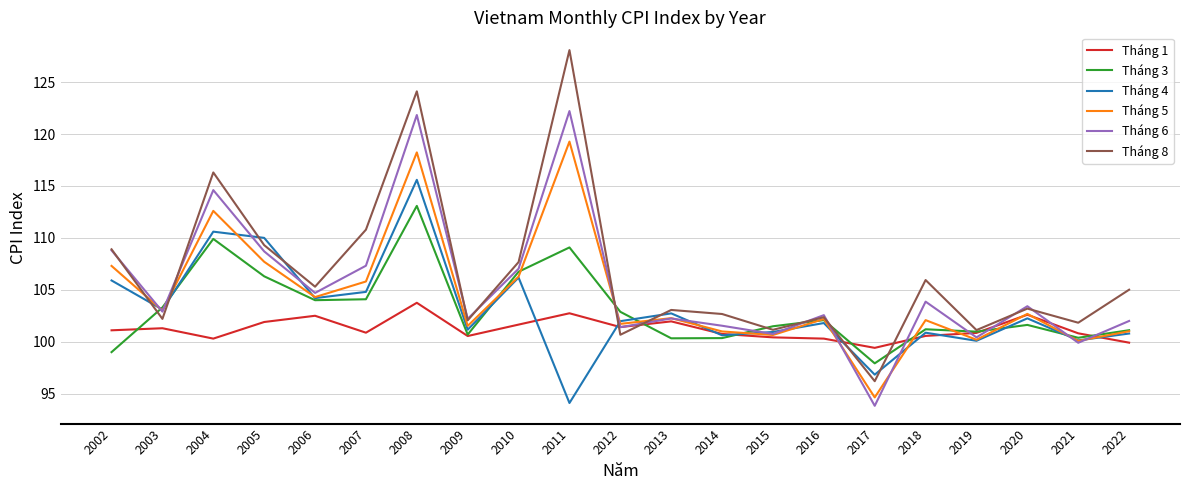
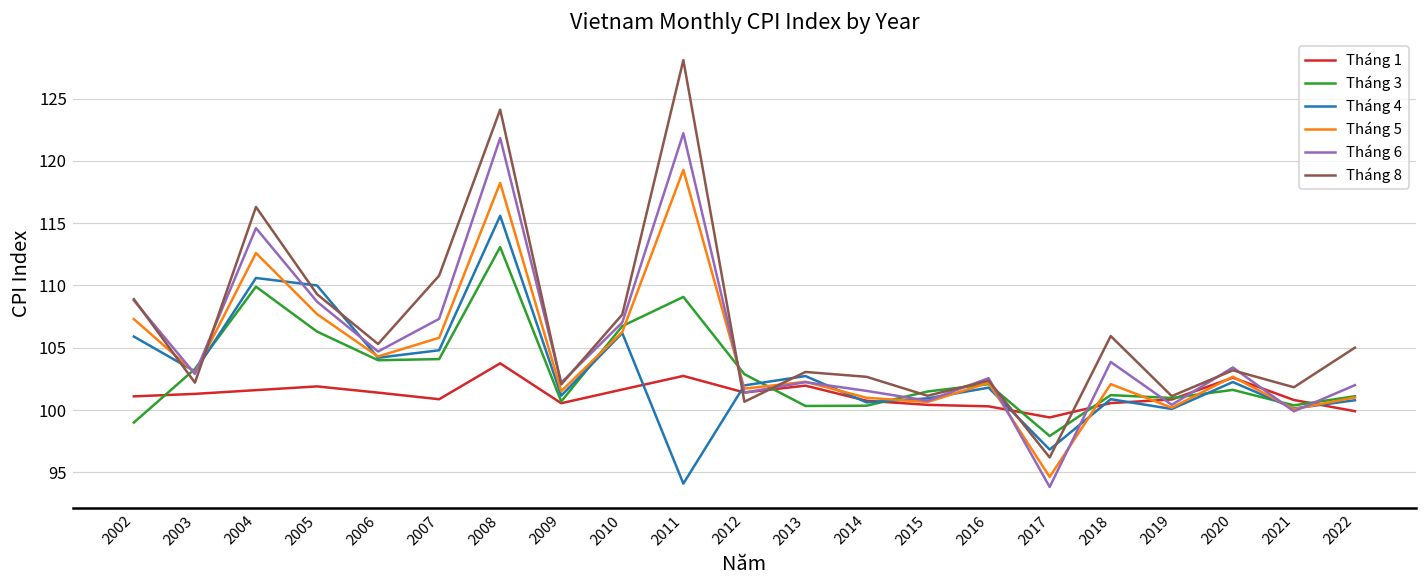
Tháng 1, 2004: 100.3 -> 101.6
Tháng 1, 2006: 102.5 -> 101.4
